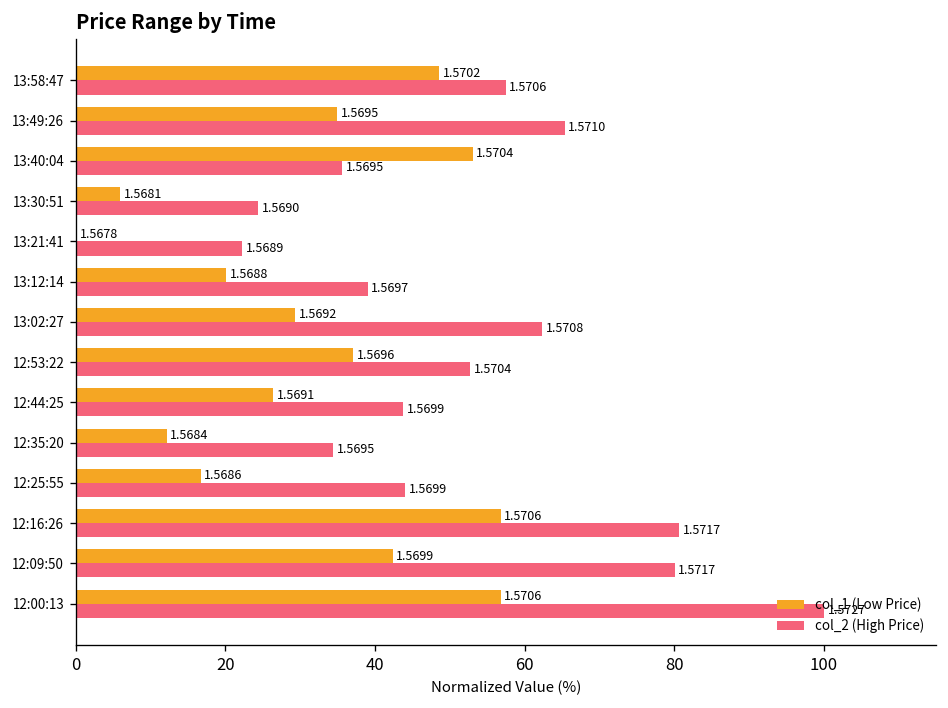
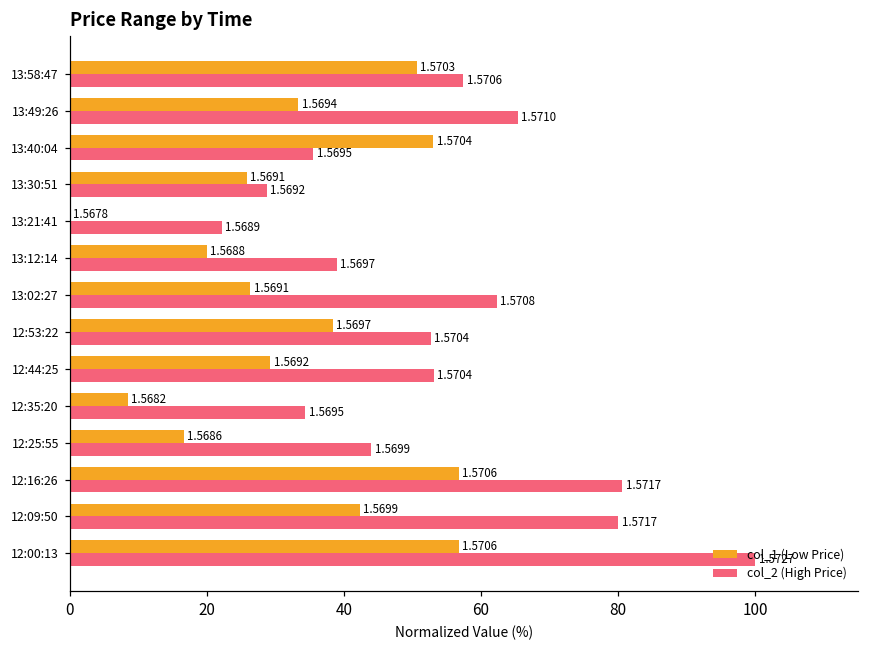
col_1 (Low Price), 13:58:47: 1.5702 -> 1.5703
col_1 (Low Price), 13:49:26: 1.5695 -> 1.5694
col_1 (Low Price), 13:30:51: 1.5681 -> 1.5691
col_2 (High Price), 13:30:51: 1.5690 -> 1.5692
col_1 (Low Price), 13:02:27: 1.5692 -> 1.5691
col_1 (Low Price), 12:53:22: 1.5696 -> 1.5697
col_1 (Low Price), 12:44:25: 1.5691 -> 1.5692
col_2 (High Price), 12:44:25: 1.5699 -> 1.5704
col_1 (Low Price), 12:35:20: 1.5684 -> 1.5682
